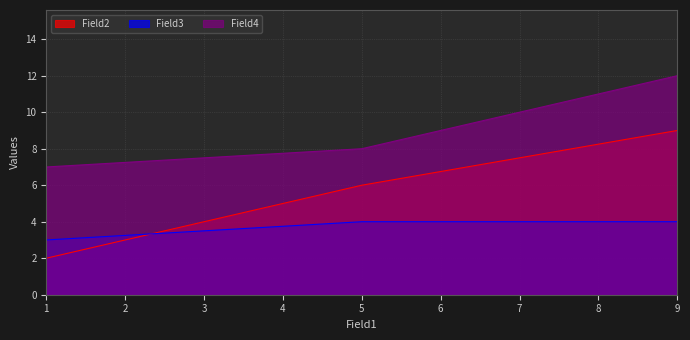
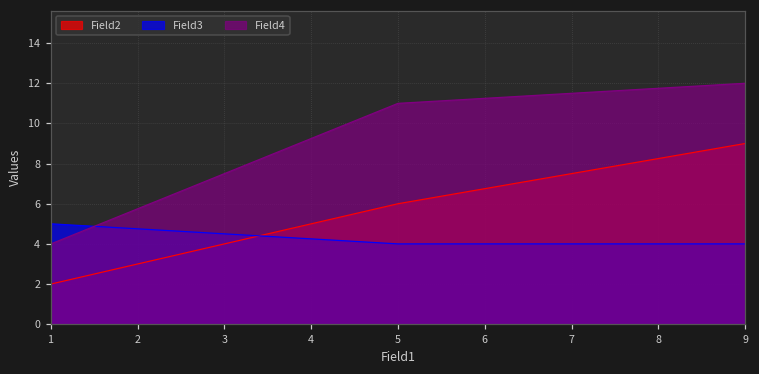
Field3, 1: 3 -> 5
Field4, 1: 7 -> 4
Field4, 5: 8 -> 11
